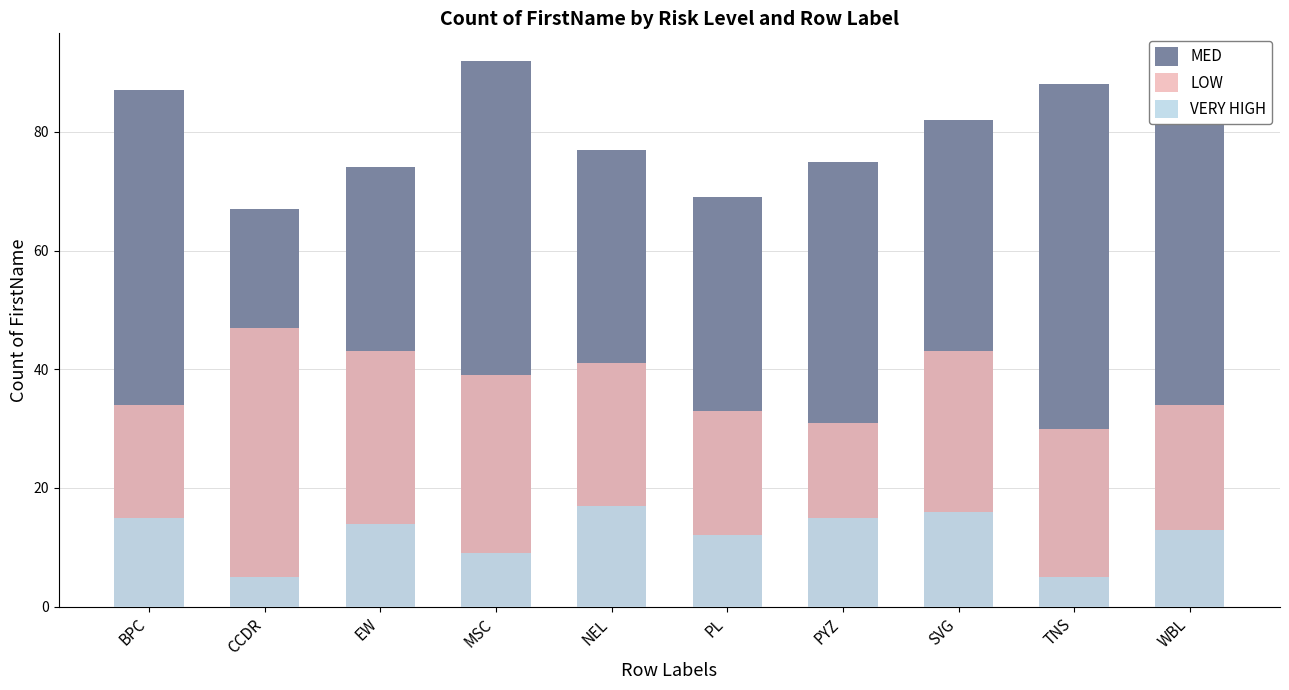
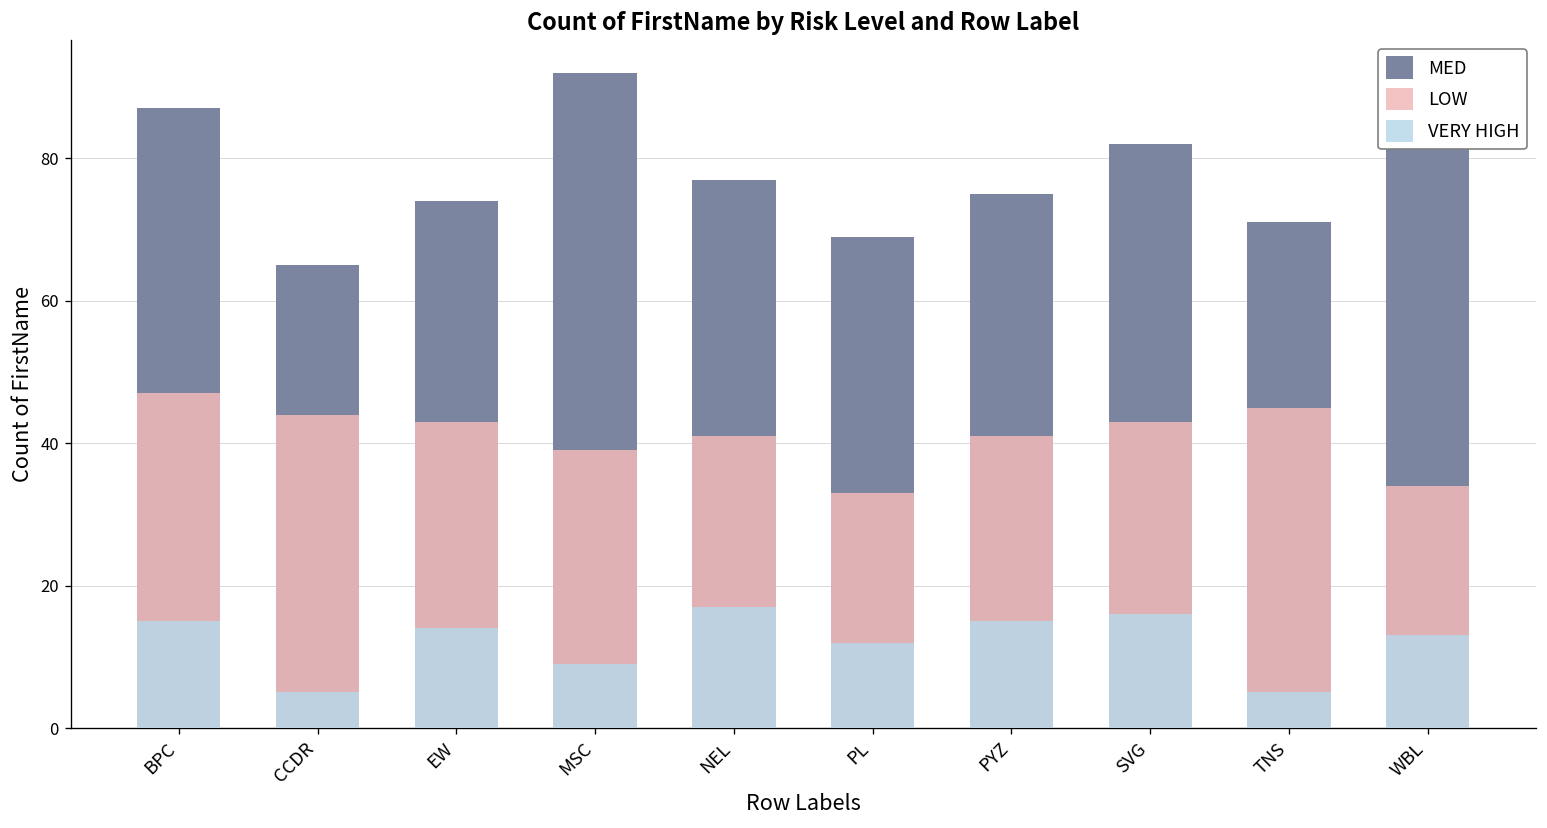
LOW, BPC: 34 -> 47
MED, CCDR: 67 -> 65
LOW, CCDR: 47 -> 44
LOW, PYZ: 31 -> 41
MED, TNS: 88 -> 71
LOW, TNS: 30 -> 45
